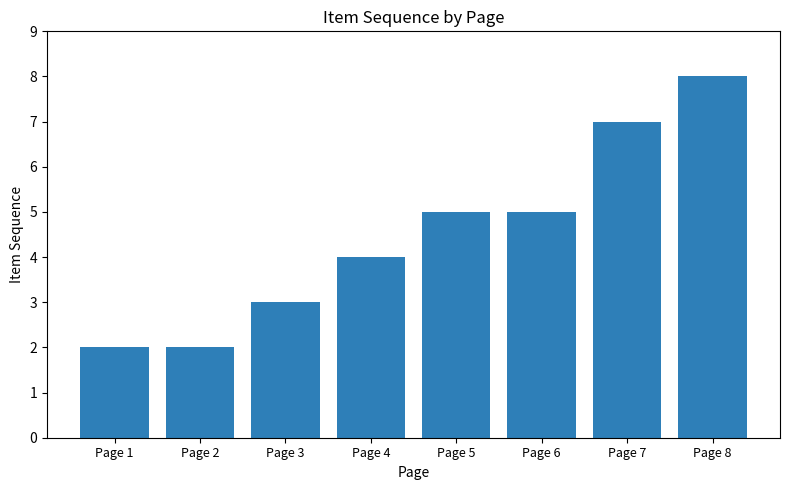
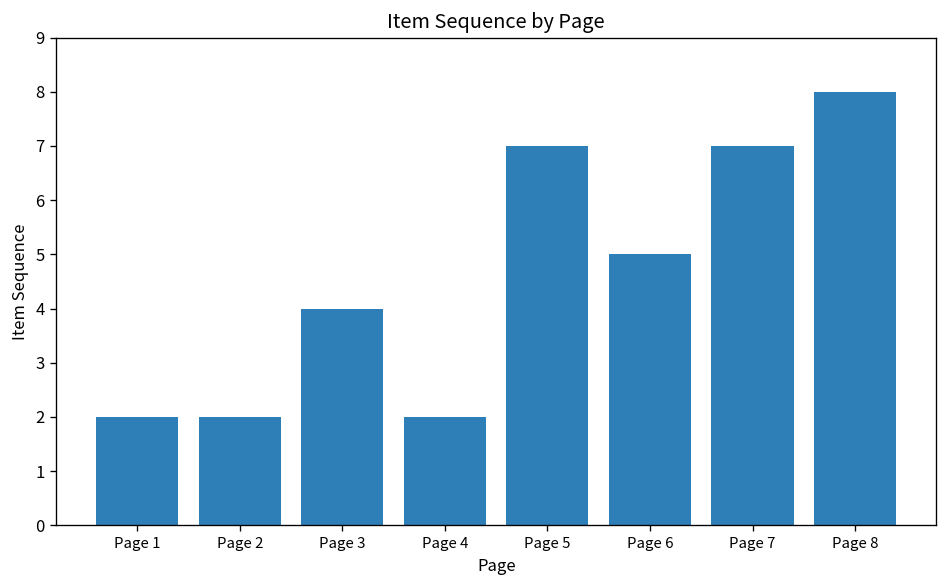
Page 3: 3 -> 4
Page 4: 4 -> 2
Page 5: 5 -> 7
